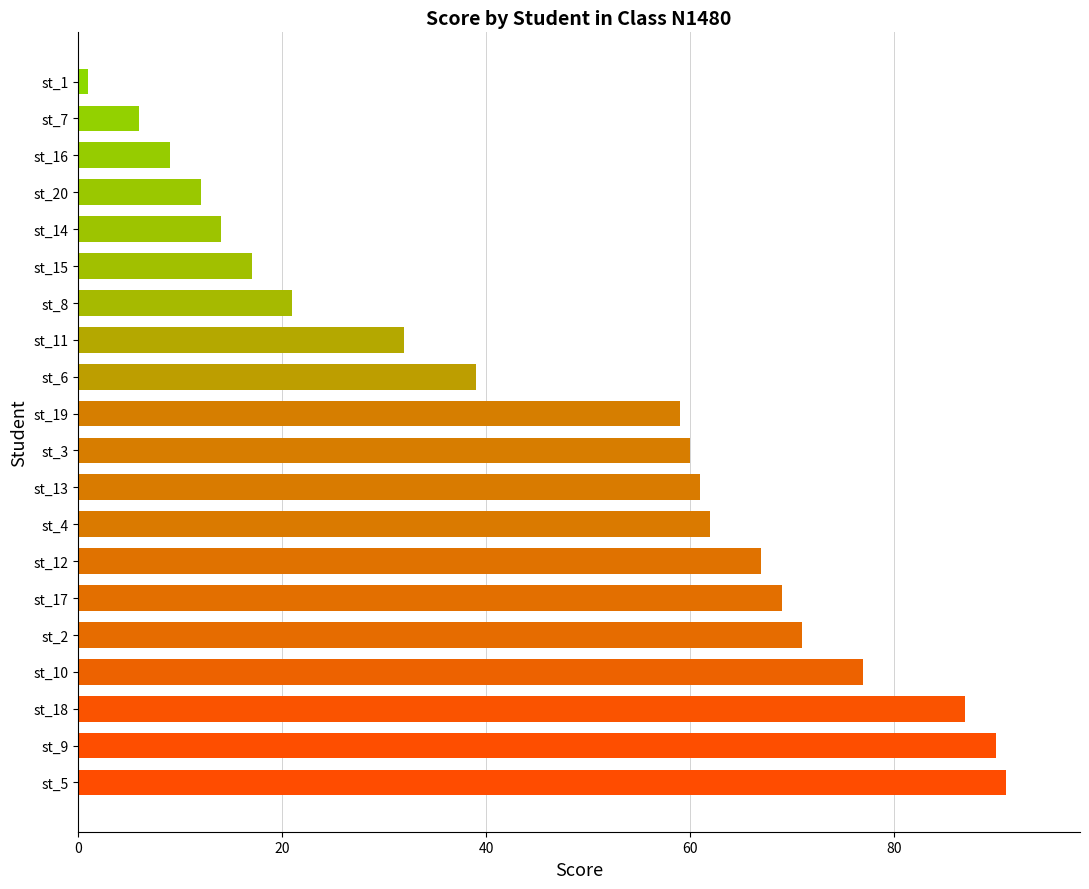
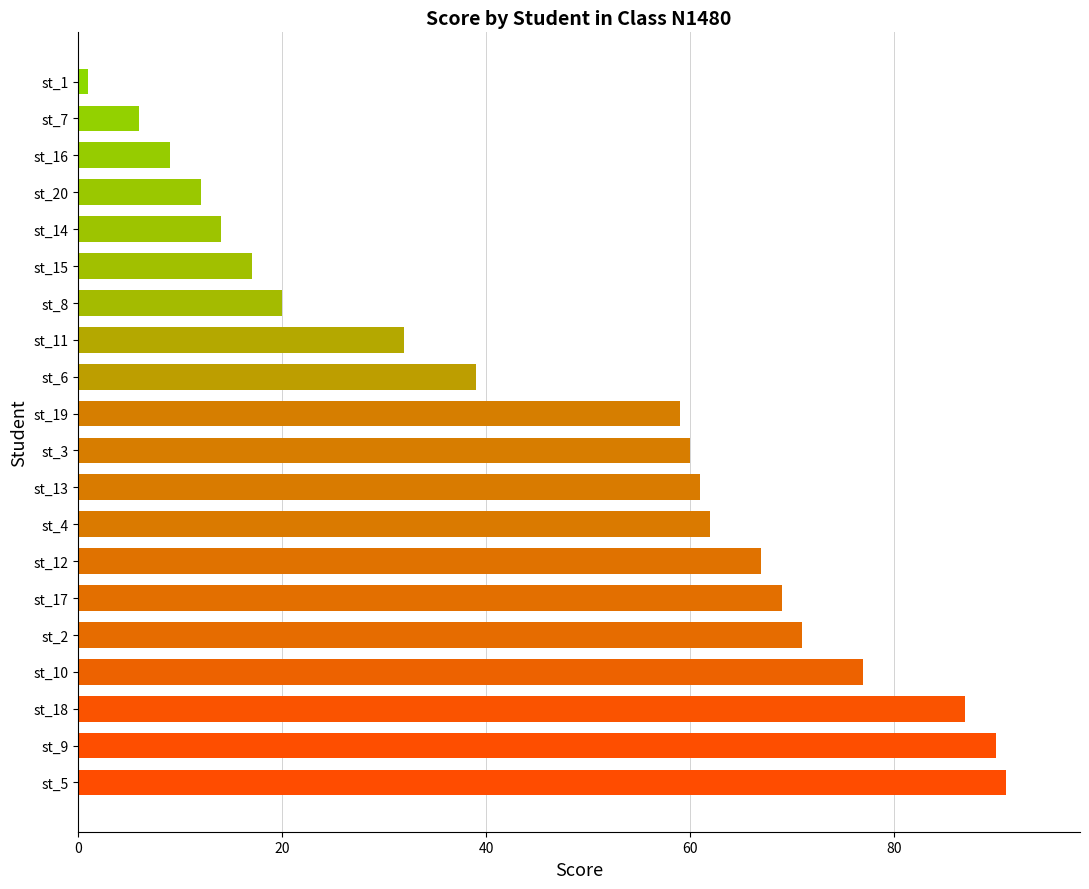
st_8: 21 -> 20
